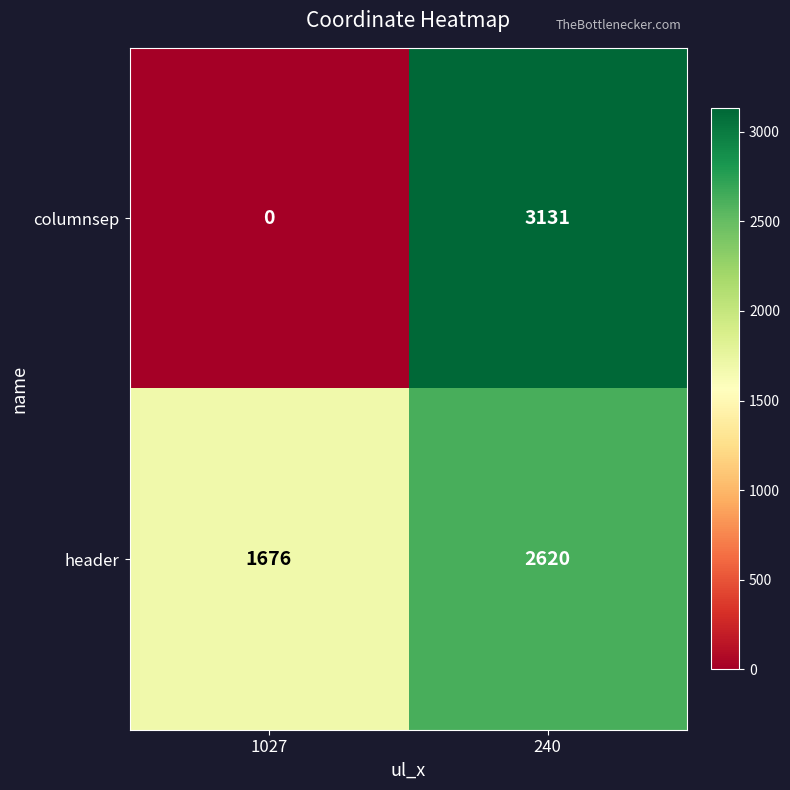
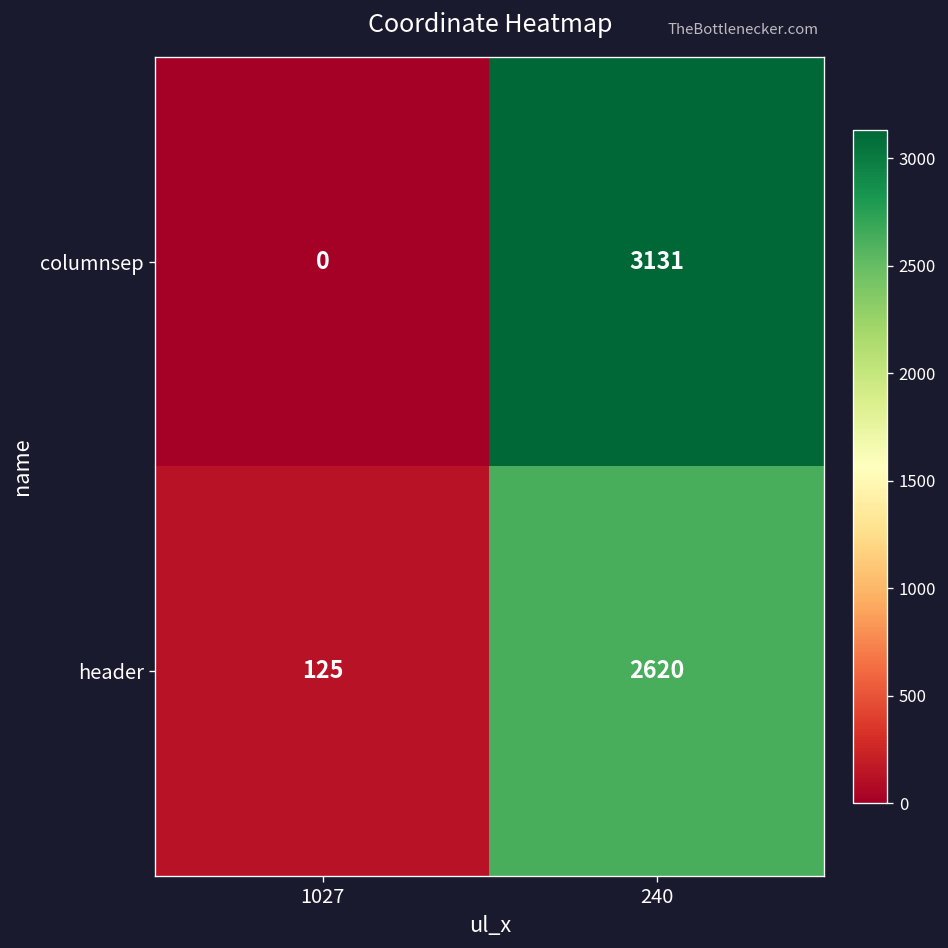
header, 1027: 1676 -> 125
